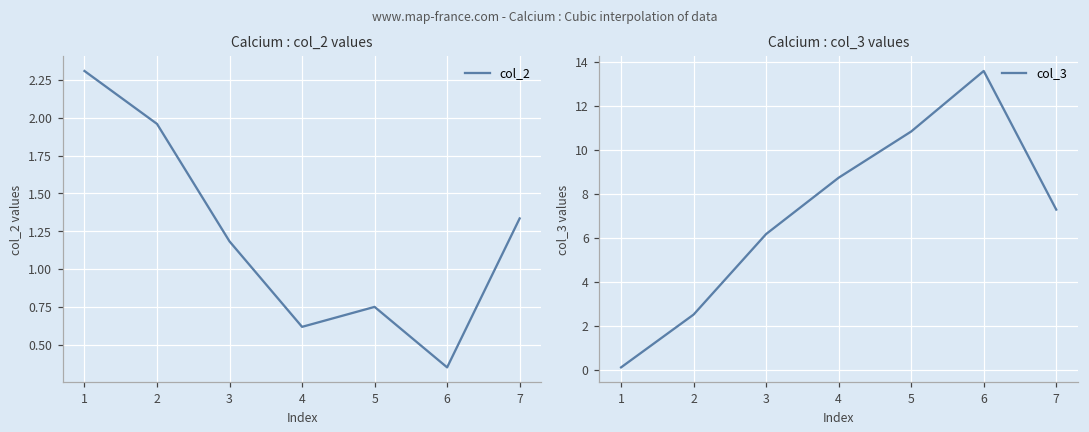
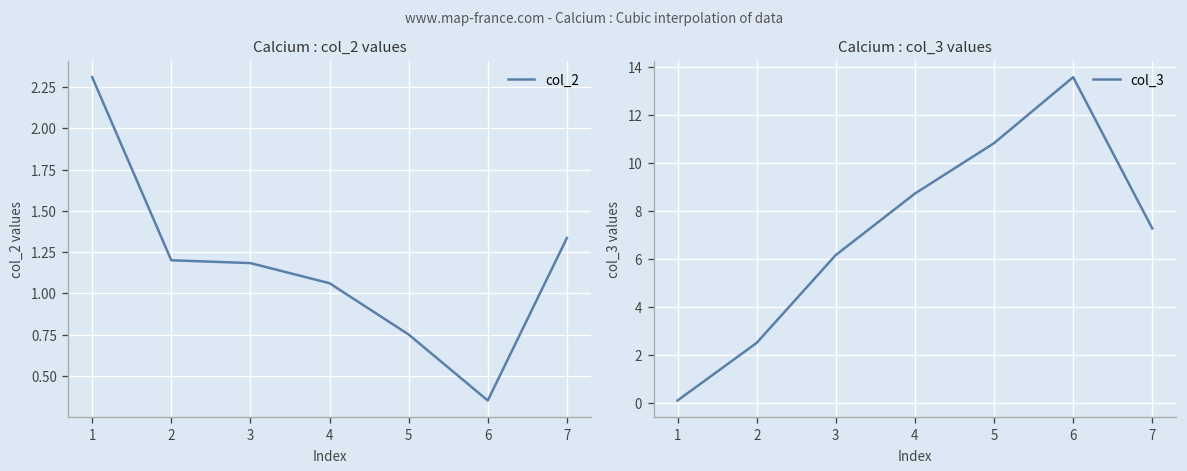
Calcium : col_2 values, 2: 1.96 -> 1.20
Calcium : col_2 values, 4: 0.62 -> 1.06
